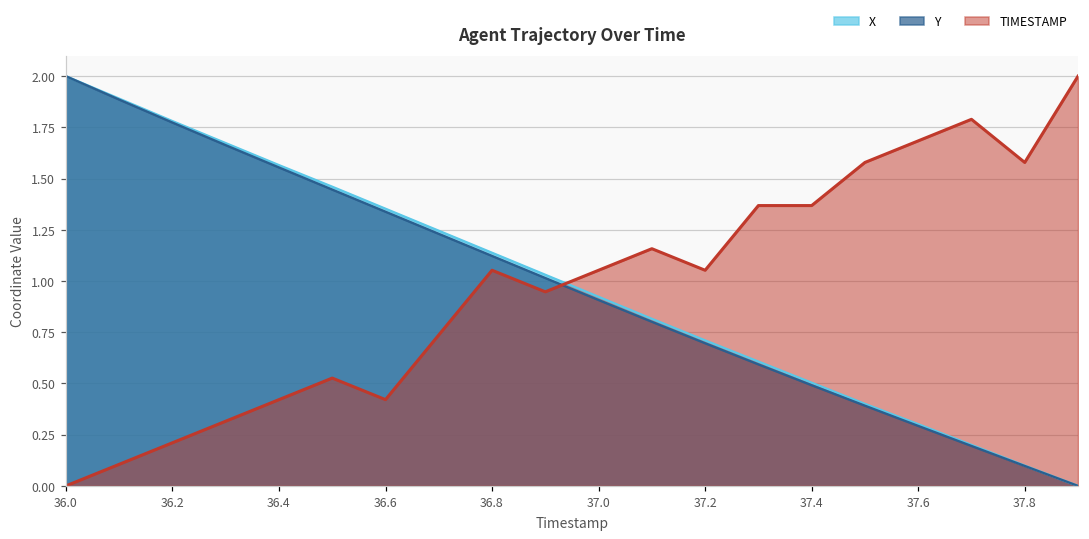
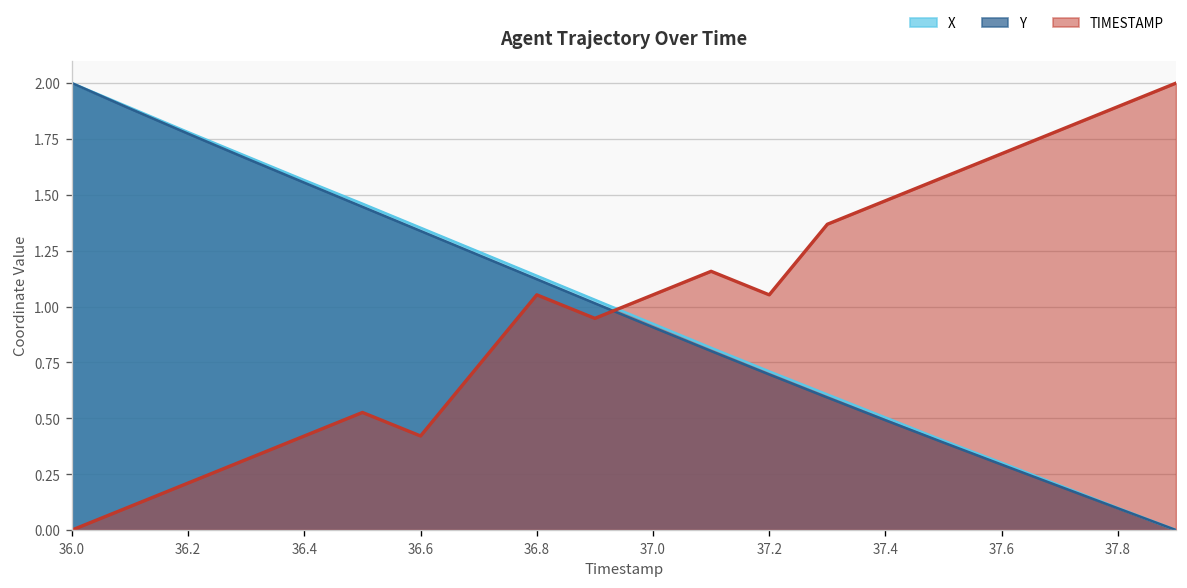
TIMESTAMP, 37.4: 1.37 -> 1.47
TIMESTAMP, 37.8: 1.58 -> 1.89
